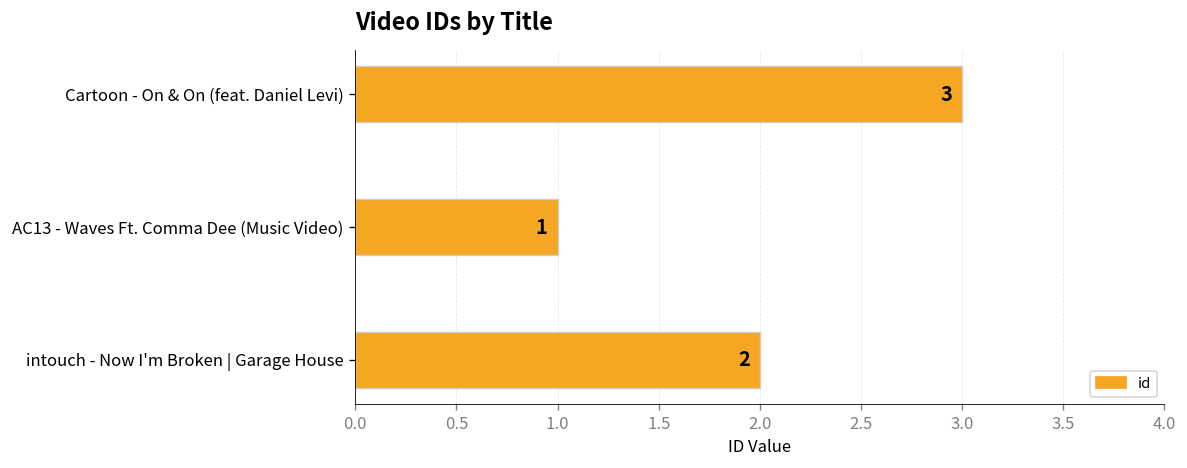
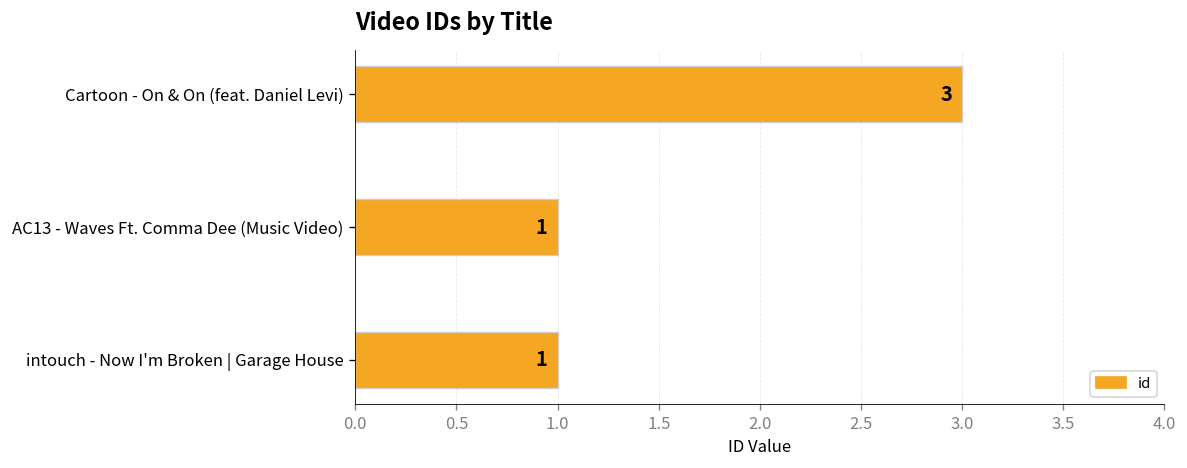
intouch - Now I'm Broken | Garage House: 2 -> 1
